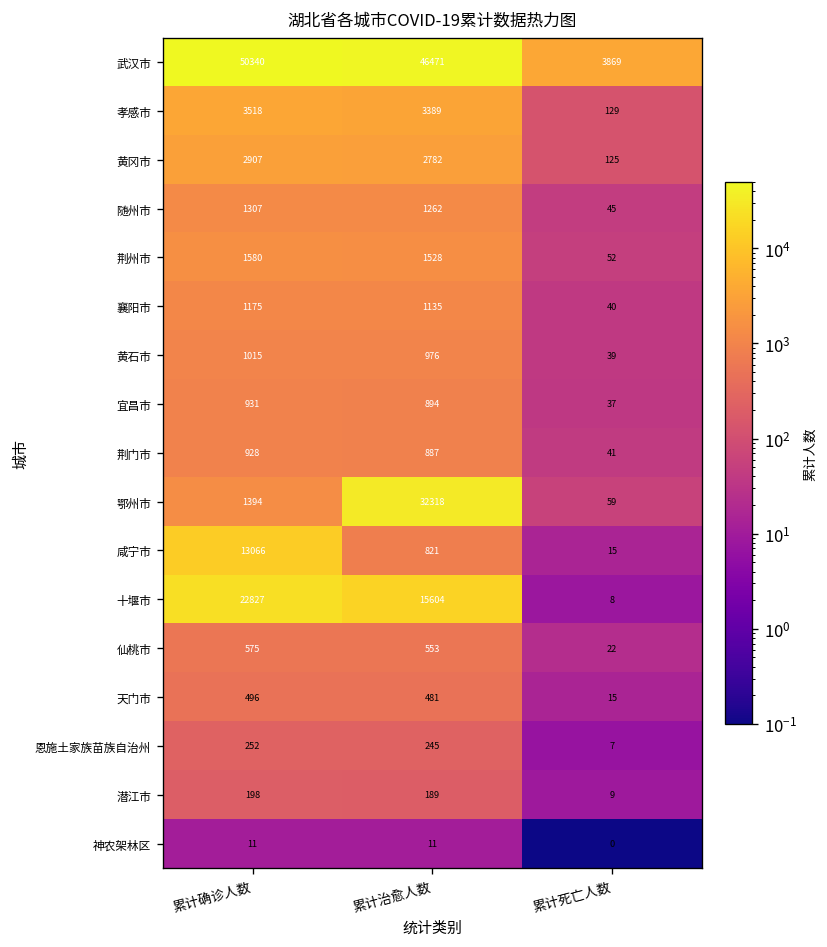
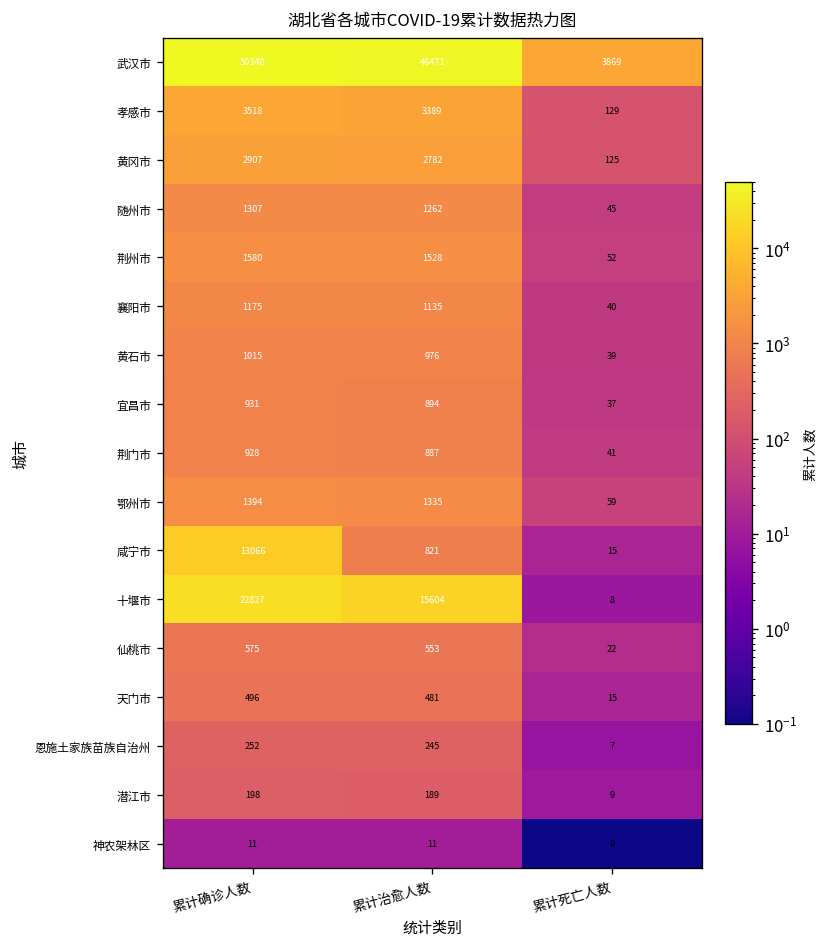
鄂州市, 累计治愈人数: 32318 -> 1335
